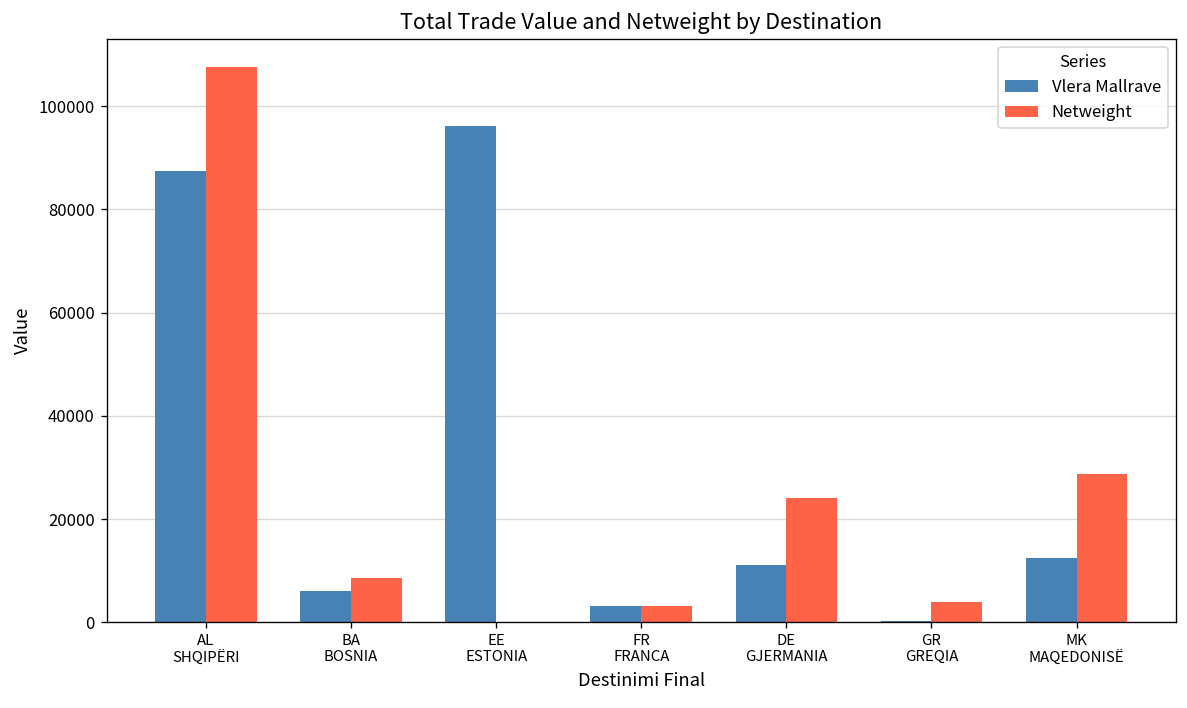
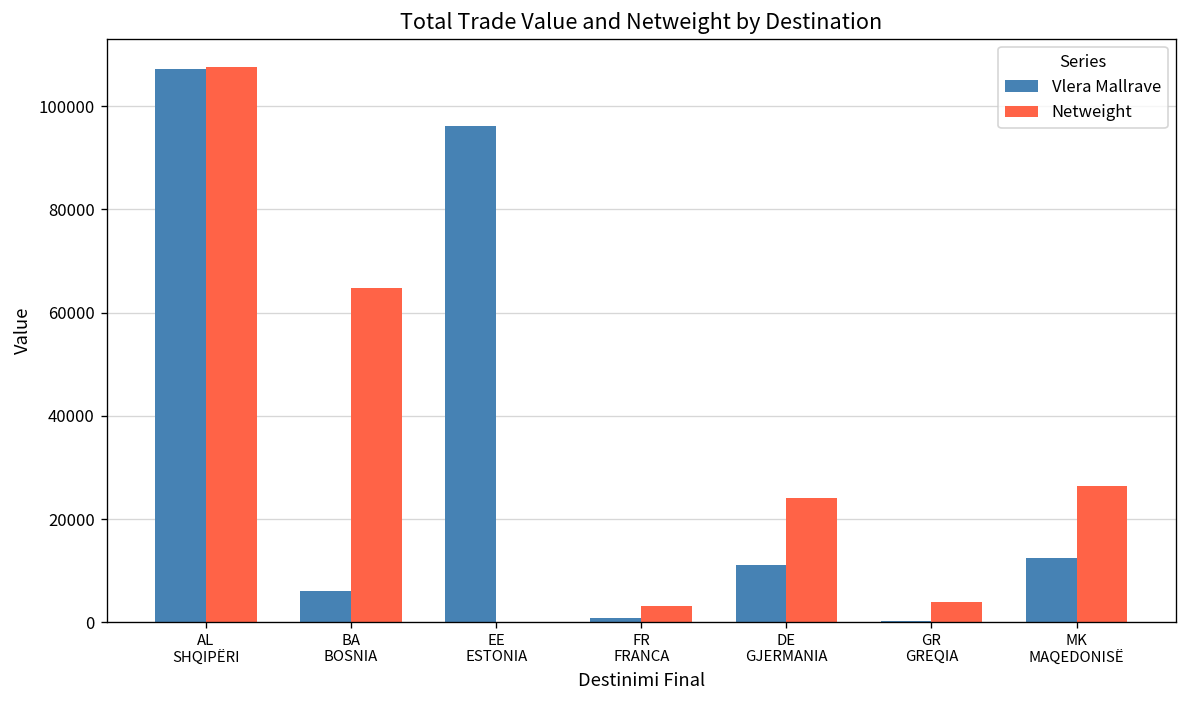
Vlera Mallrave, AL SHQIPËRI: 87000 -> 107000
Netweight, BA BOSNIA: 9000 -> 65000
Vlera Mallrave, FR FRANCA: 3000 -> 1000
Netweight, MK MAQEDONISË: 29000 -> 26000
